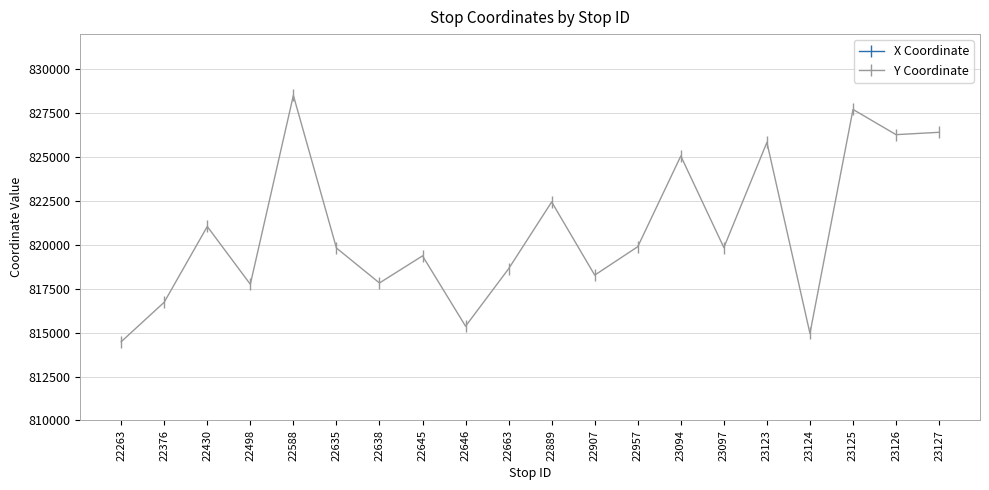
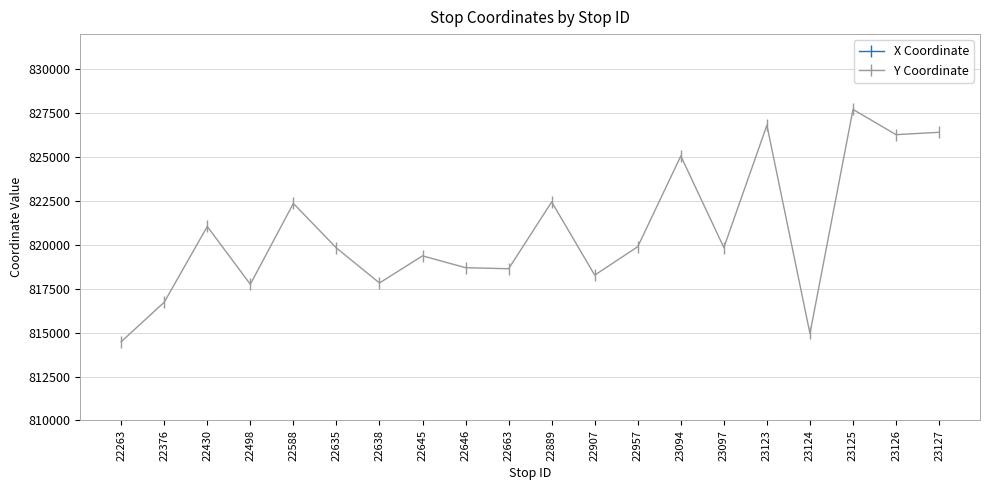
Y Coordinate, 22588: 828500 -> 822400
Y Coordinate, 22646: 815400 -> 818700
Y Coordinate, 23123: 825800 -> 826800
